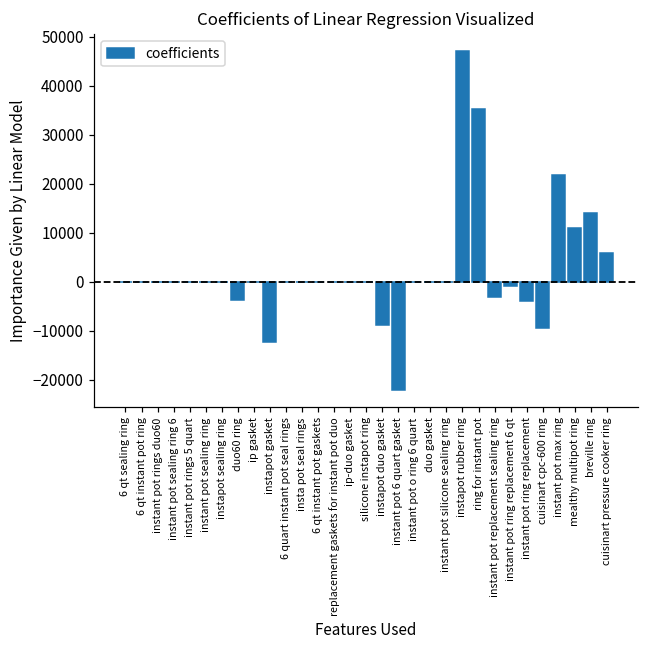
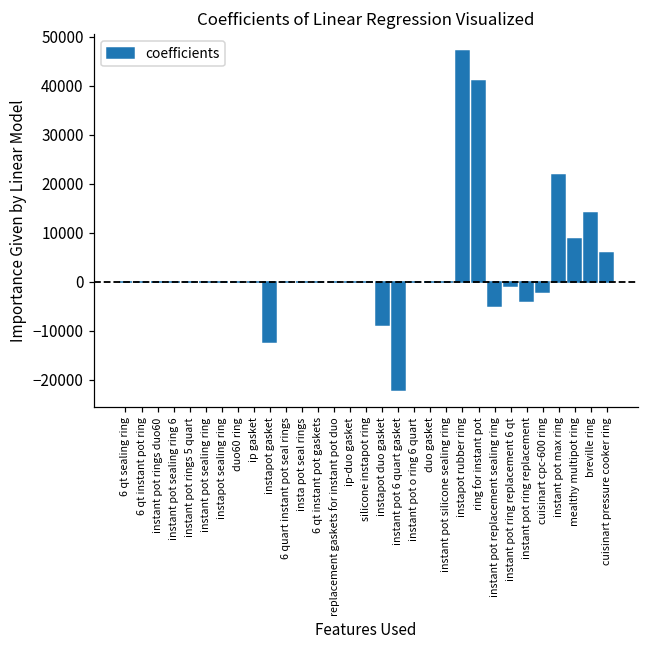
duo60 ring: -4000 -> 0
ring for instant pot: 35000 -> 41000
instant pot replacement sealing ring: -3000 -> -5000
cuisinart cpc-600 ring: -9000 -> -2000
mealthy multipot ring: 11000 -> 9000
